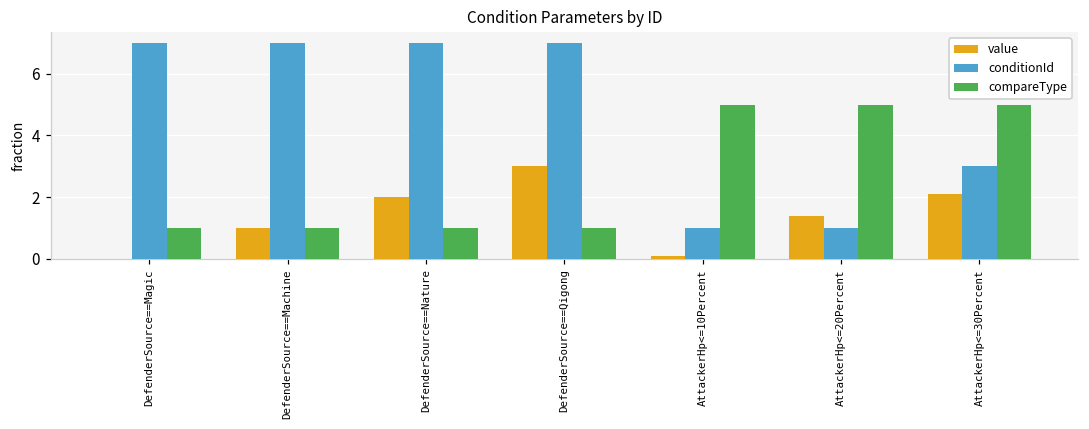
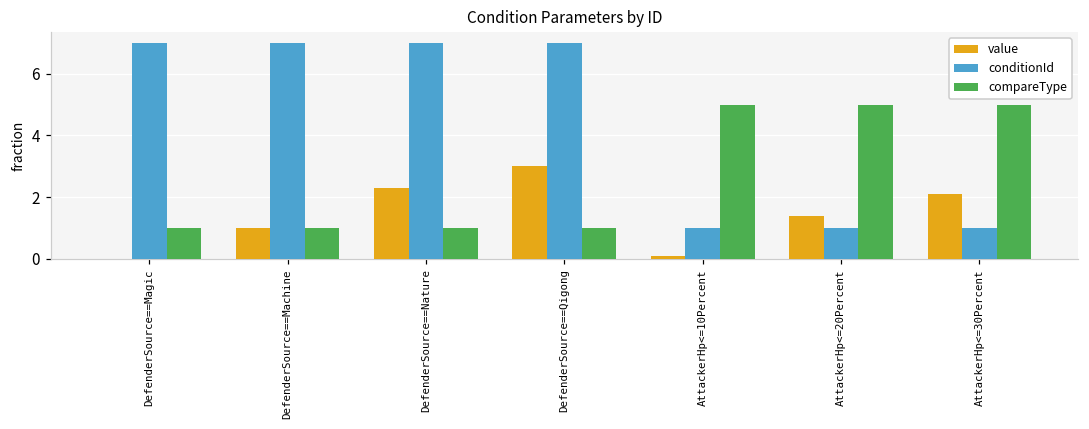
value, DefenderSource==Nature: 2.0 -> 2.3
conditionId, AttackerHp<=30Percent: 3 -> 1
